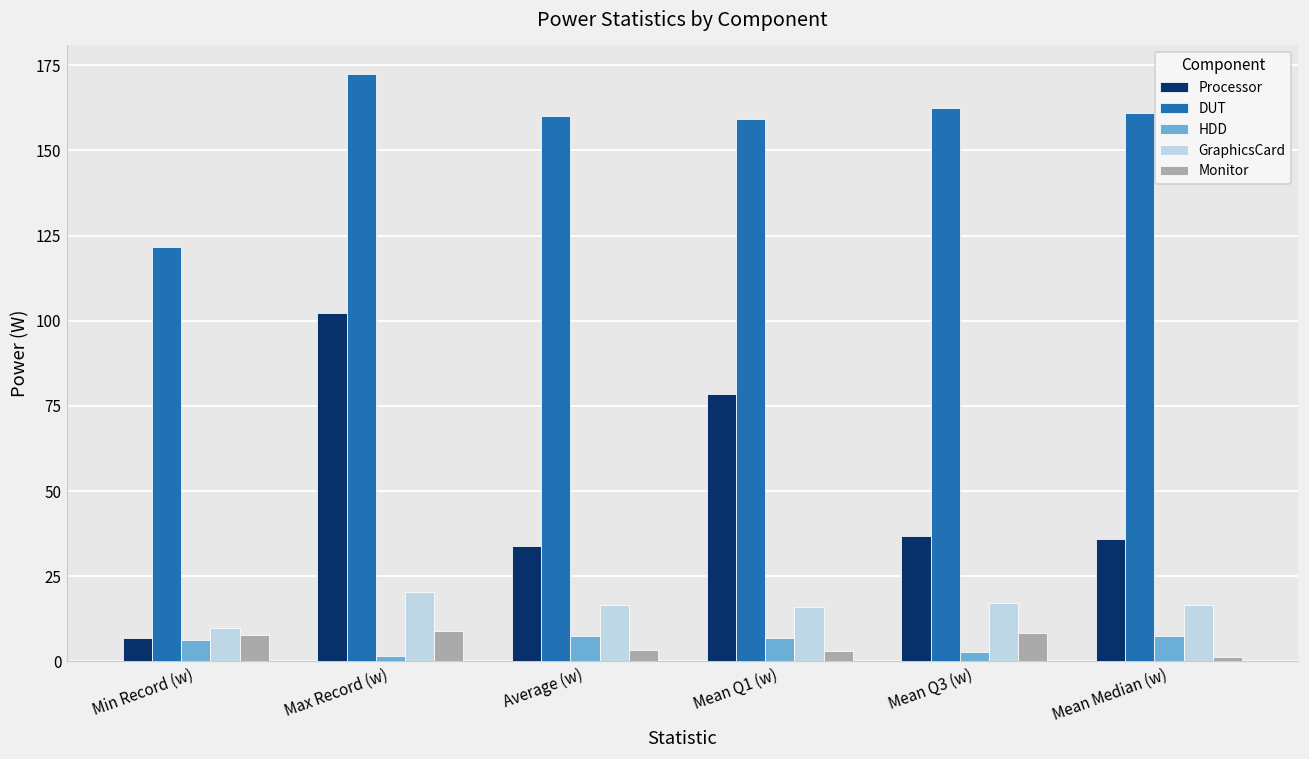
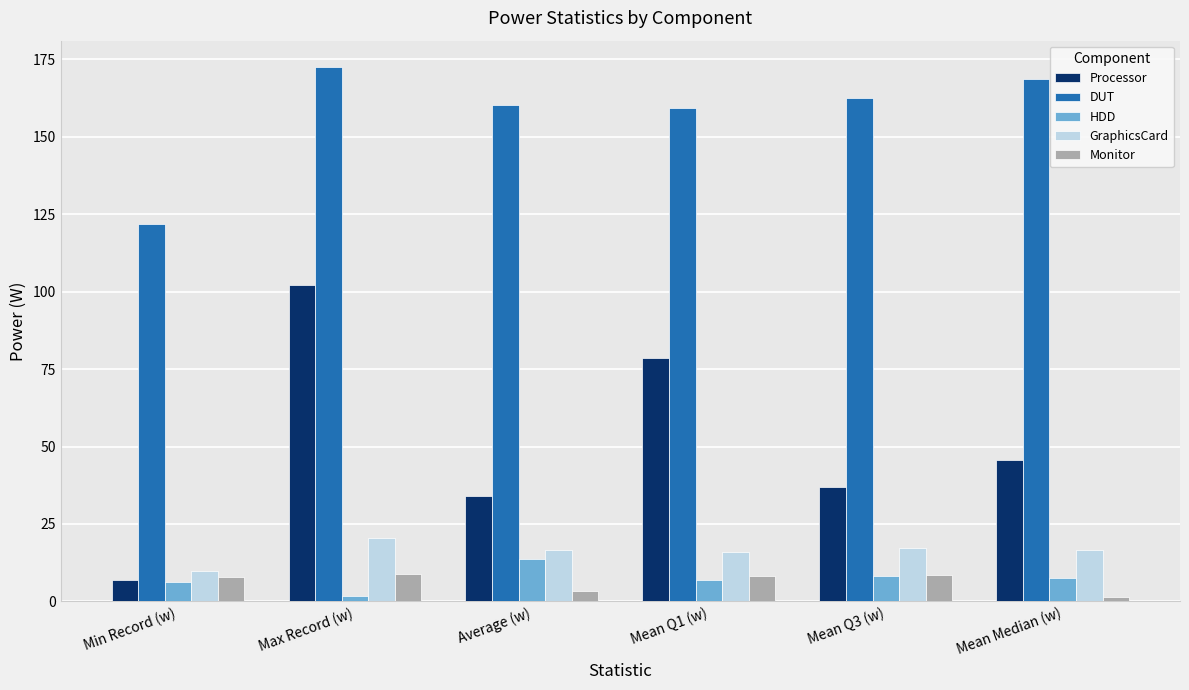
HDD, Average (w): 7 -> 14
Monitor, Mean Q1 (w): 3 -> 8
HDD, Mean Q3 (w): 3 -> 8
Processor, Mean Median (w): 36 -> 46
DUT, Mean Median (w): 161 -> 169
